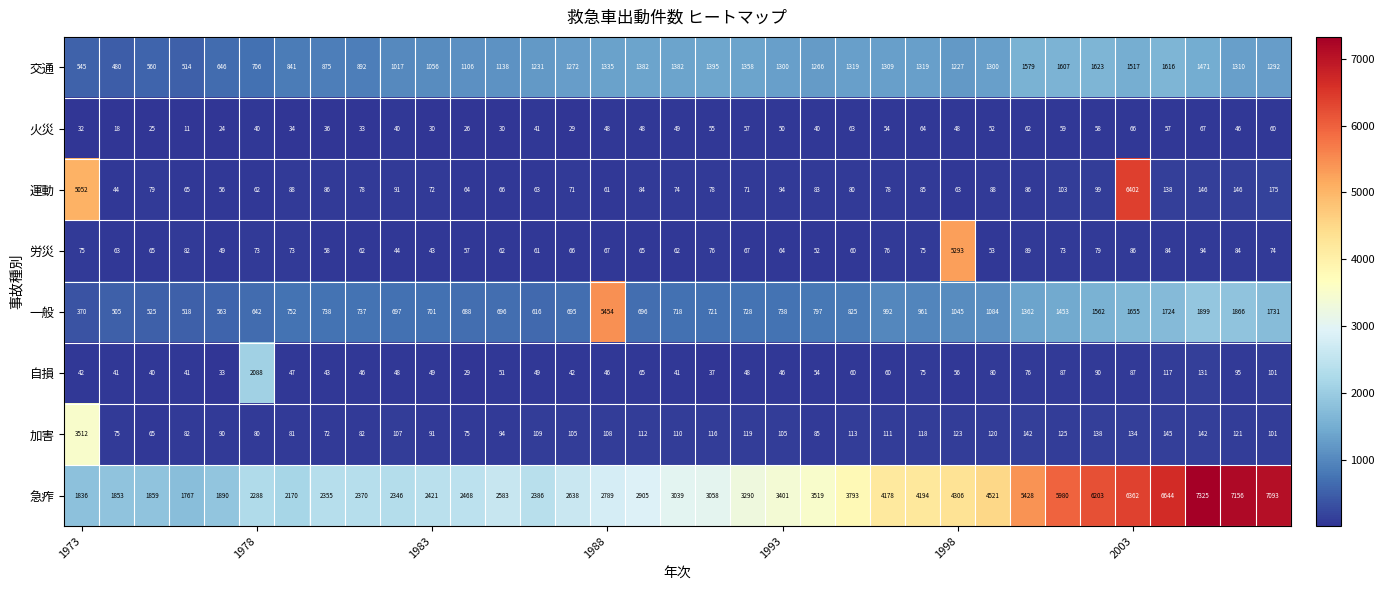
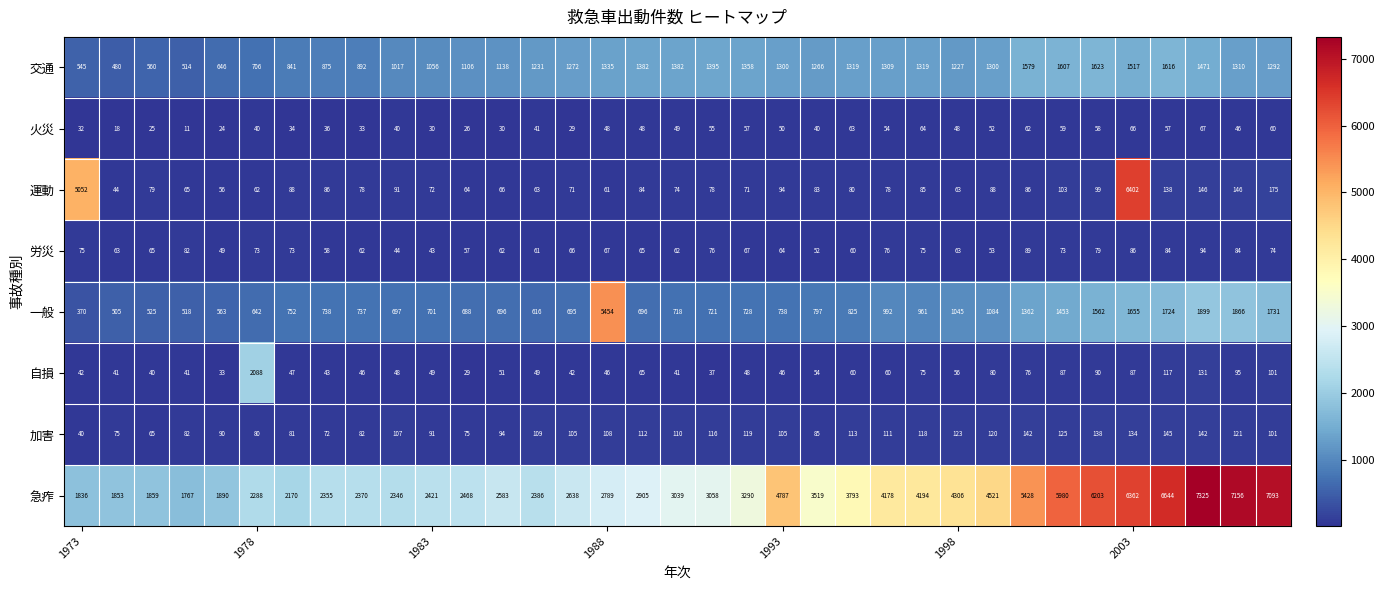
労災, 1998: 5293 -> 63
加害, 1973: 3512 -> 40
急痄, 1993: 3401 -> 4787
